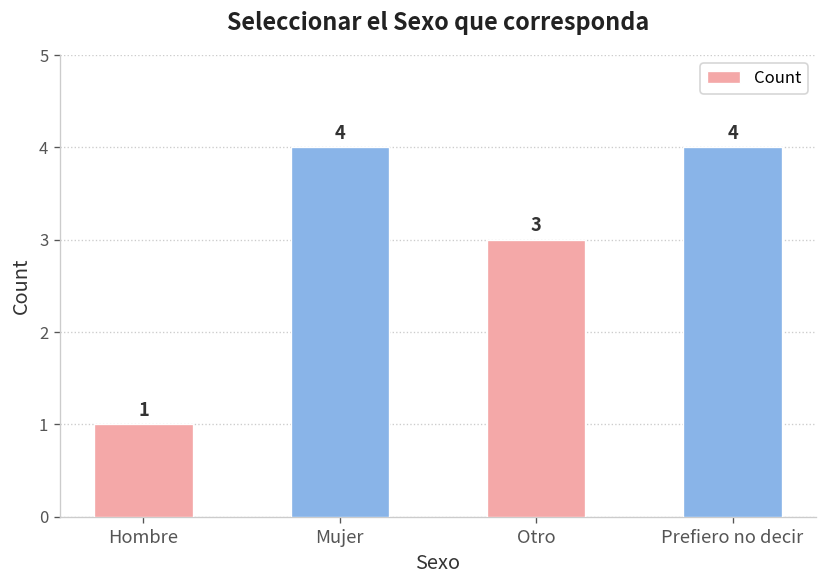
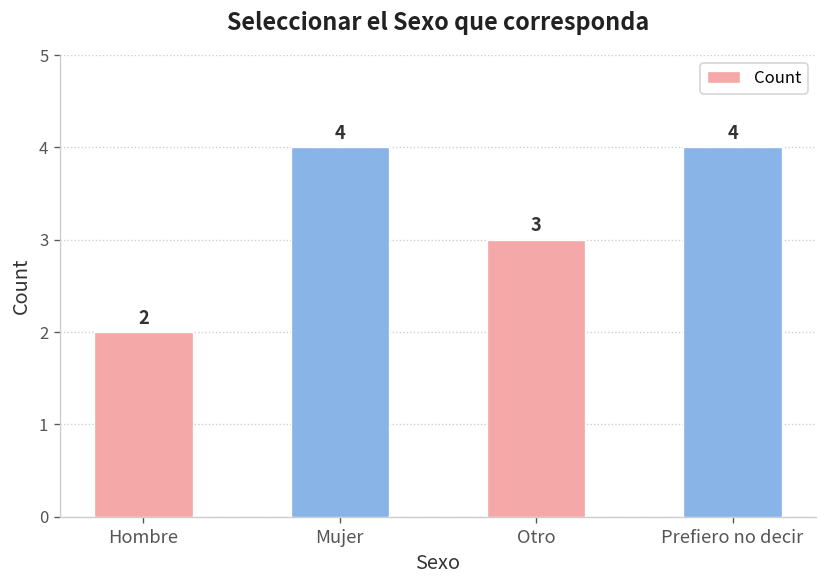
Hombre: 1 -> 2
